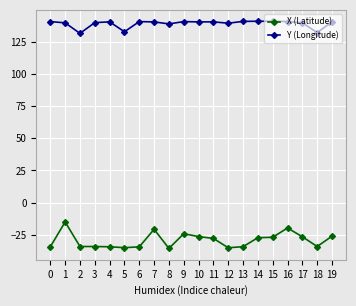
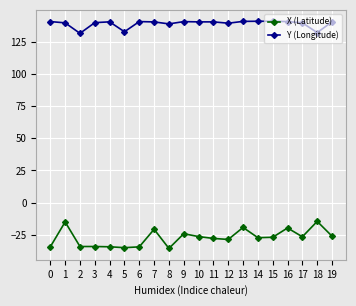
X (Latitude), 12: -35 -> -29
X (Latitude), 13: -34 -> -19
X (Latitude), 18: -34 -> -15
